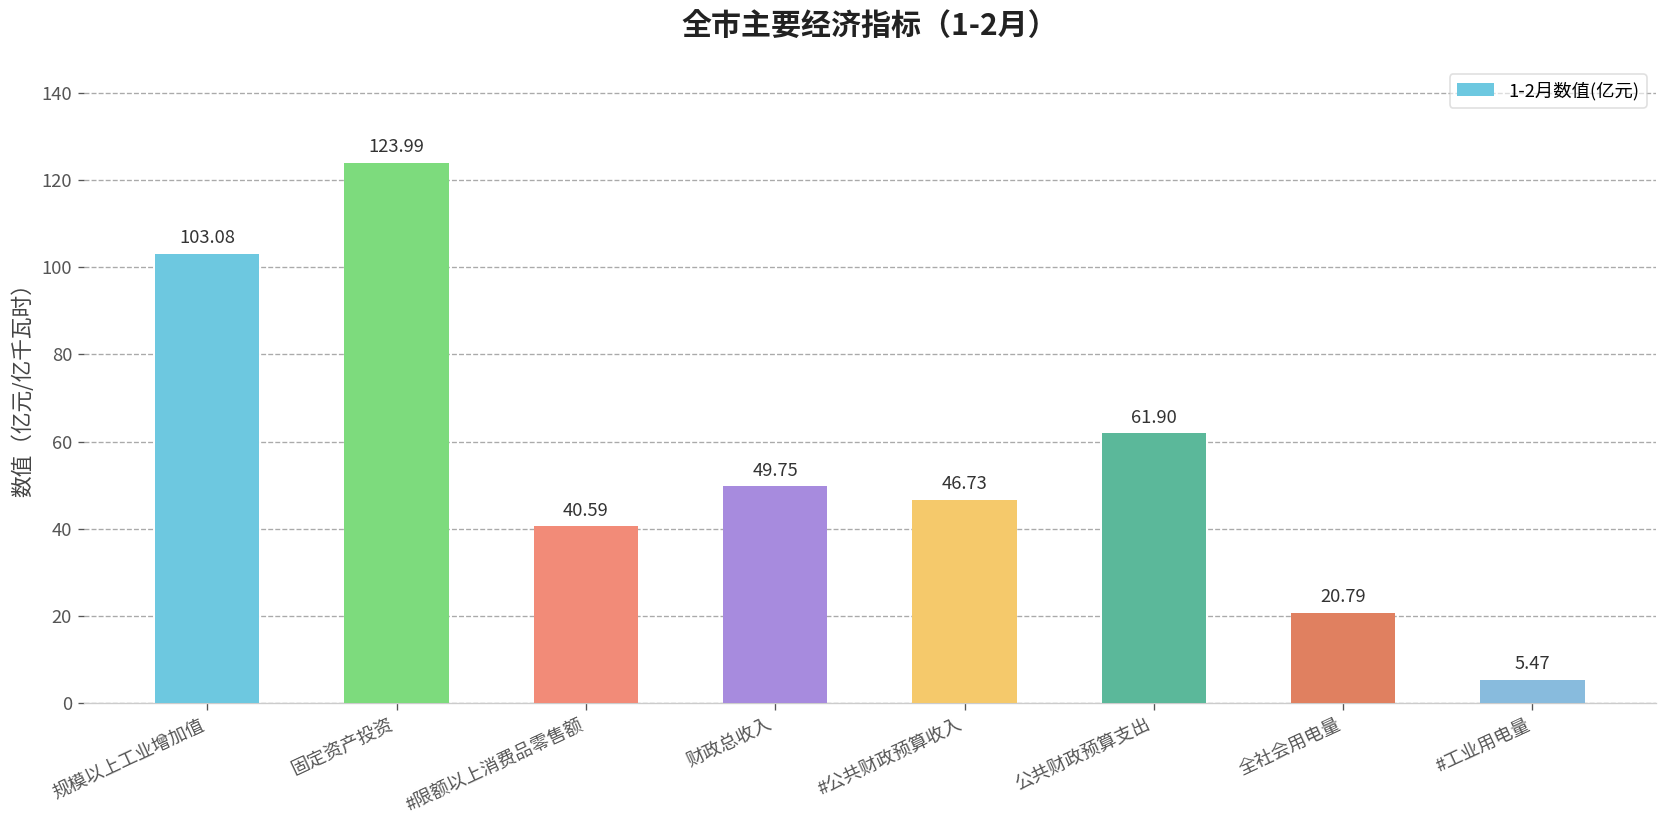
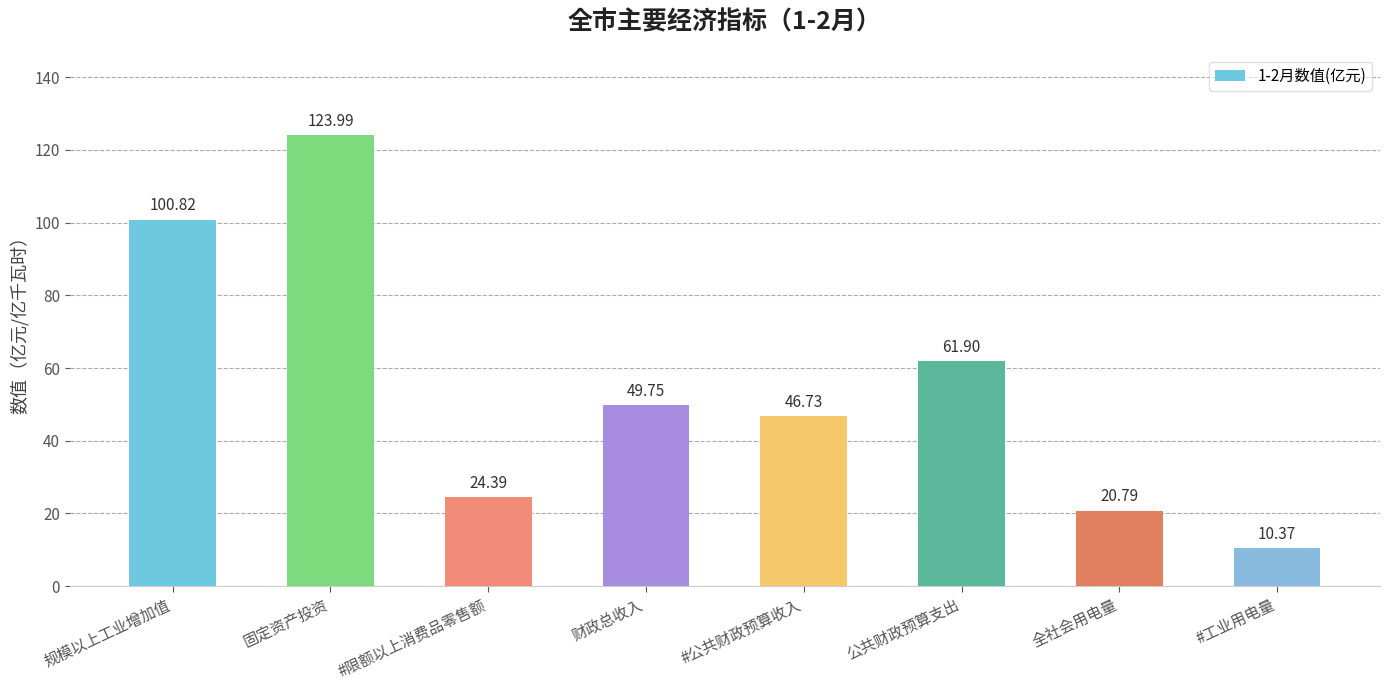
规模以上工业增加值: 103.08 -> 100.82
#限额以上消费品零售额: 40.59 -> 24.39
#工业用电量: 5.47 -> 10.37
